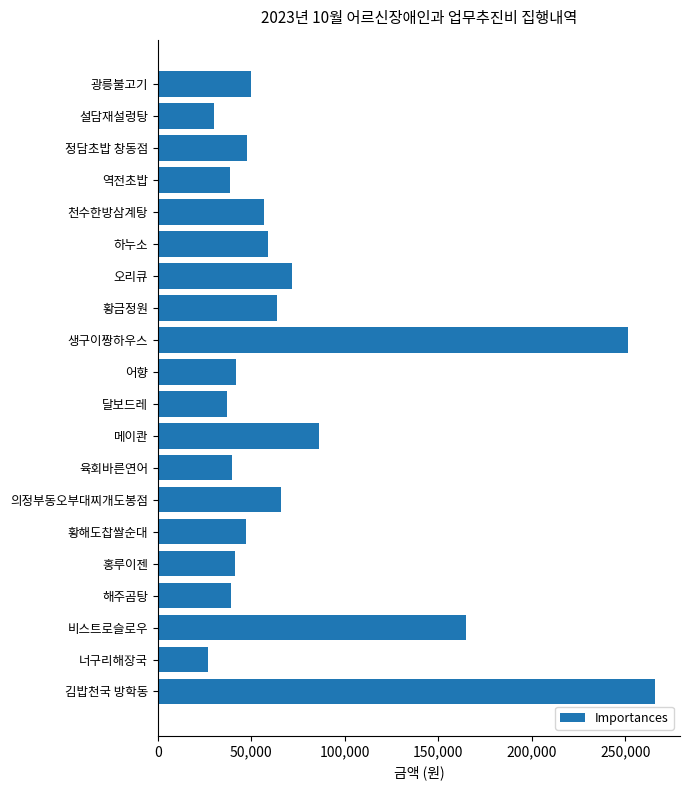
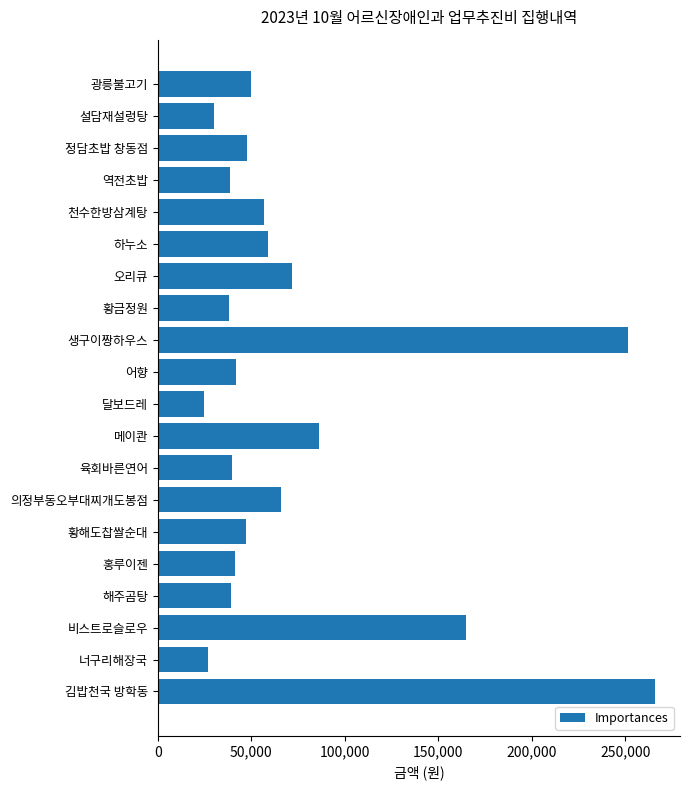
황금정원: 64,000 -> 38,000
달보드레: 37,000 -> 25,000
